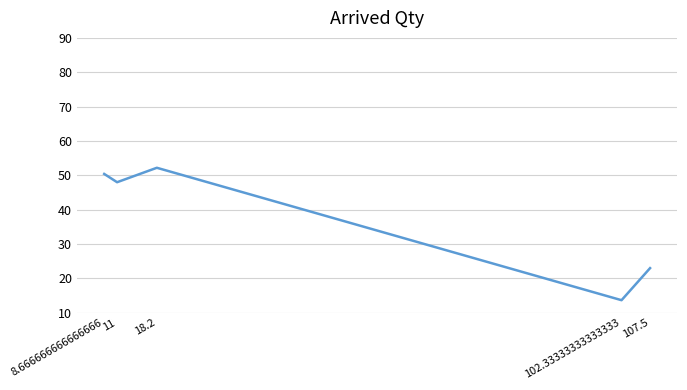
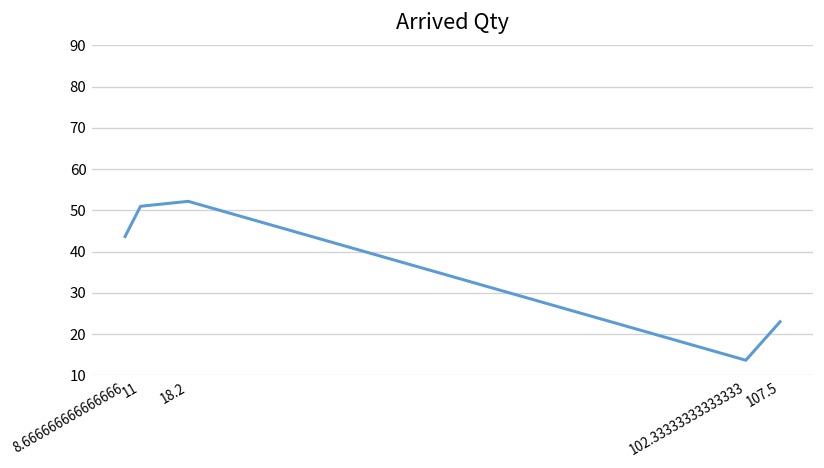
8.666666666666666: 50 -> 44
11: 48 -> 51
